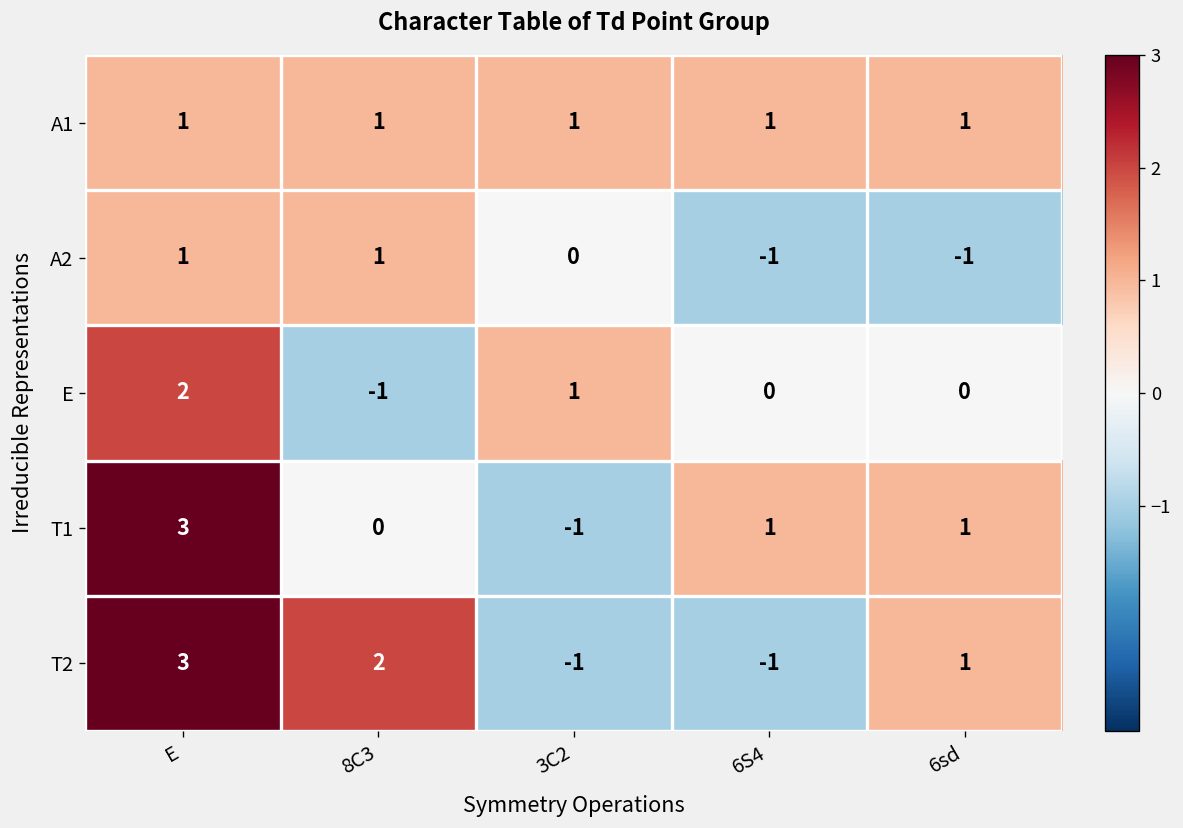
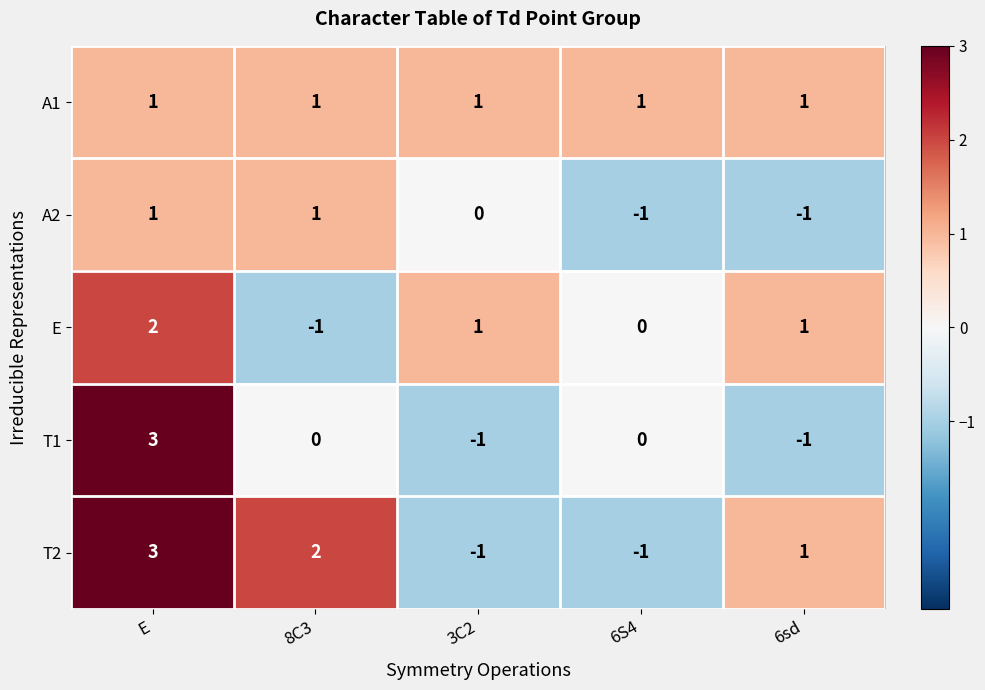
E, 6sd: 0 -> 1
T1, 6S4: 1 -> 0
T1, 6sd: 1 -> -1
